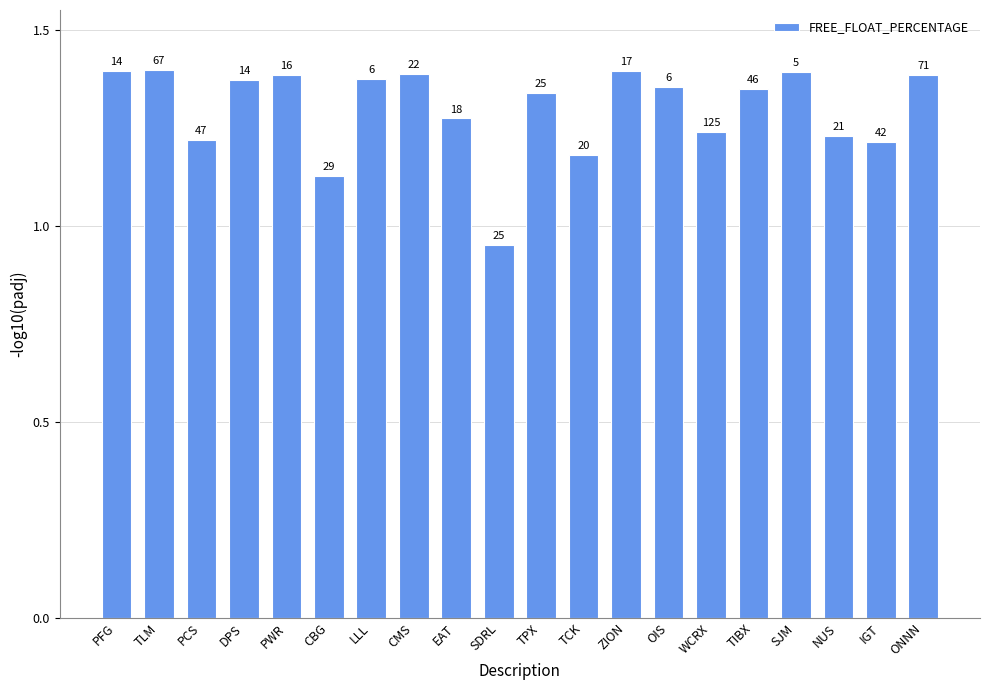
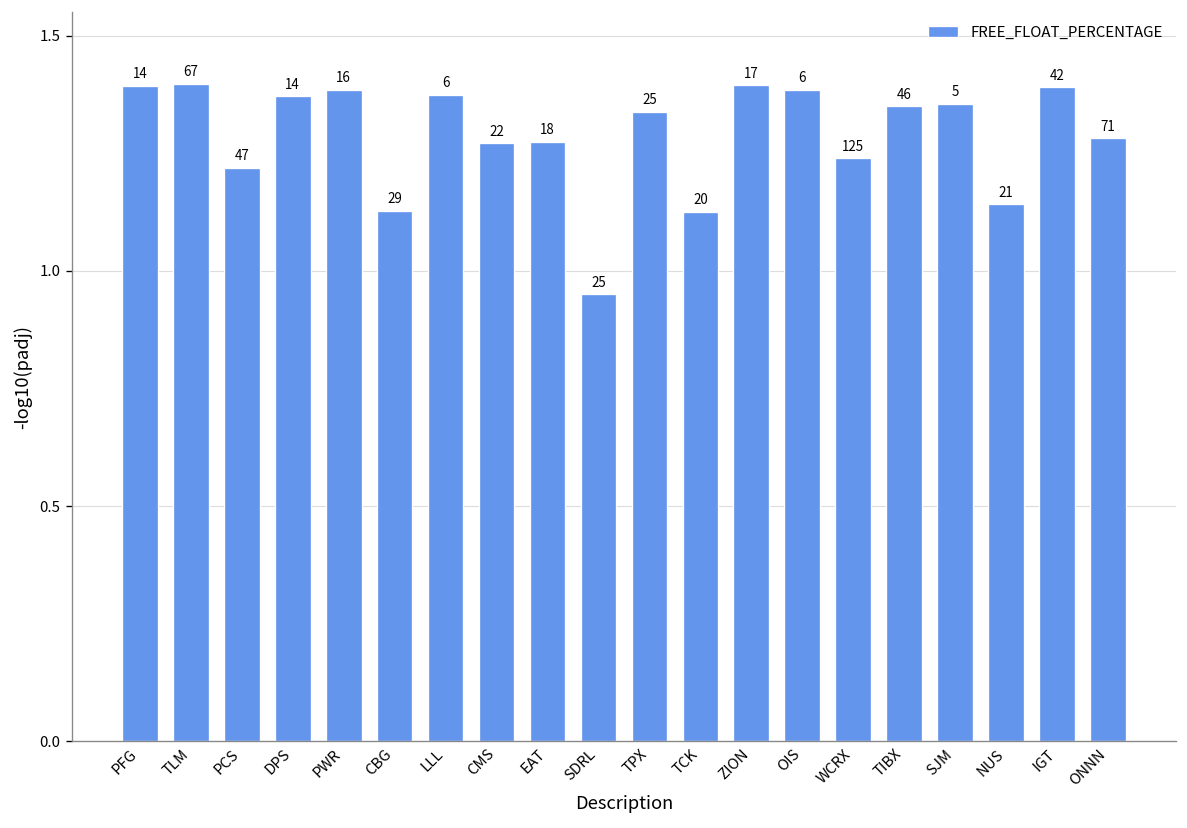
CMS: 1.39 -> 1.27
TCK: 1.18 -> 1.12
OIS: 1.35 -> 1.39
SJM: 1.39 -> 1.35
NUS: 1.23 -> 1.14
IGT: 1.21 -> 1.39
ONNN: 1.39 -> 1.28
